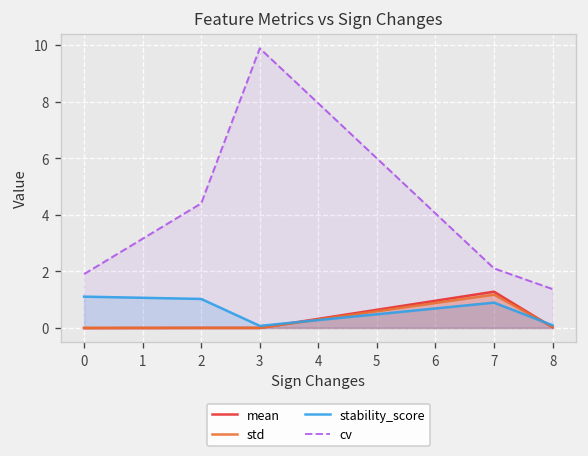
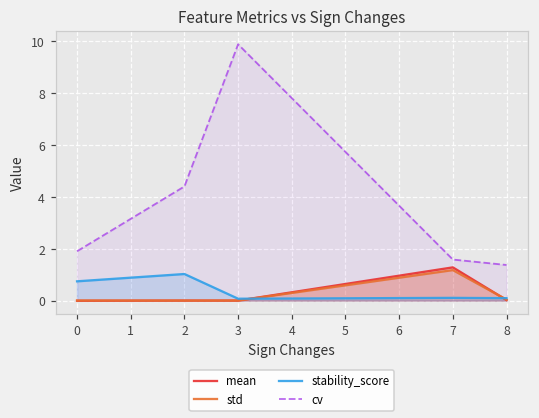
stability_score, 0: 1.1 -> 0.7
stability_score, 7: 0.9 -> 0.1
cv, 7: 2.1 -> 1.6
